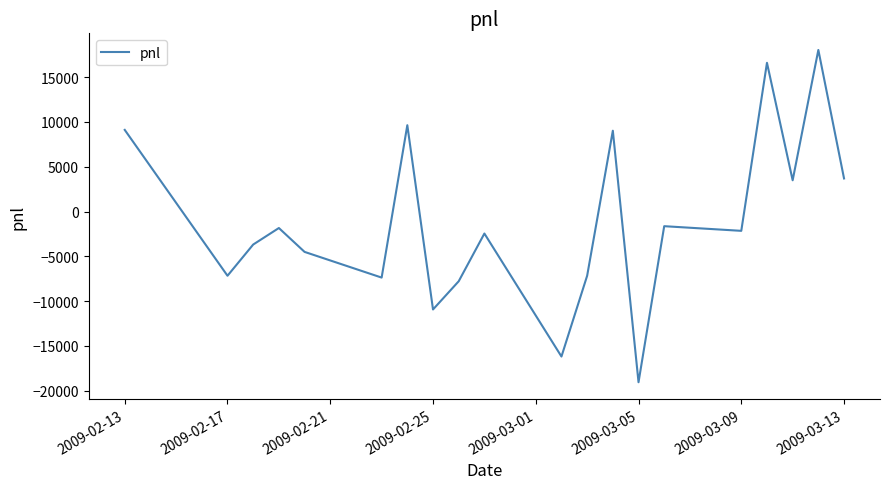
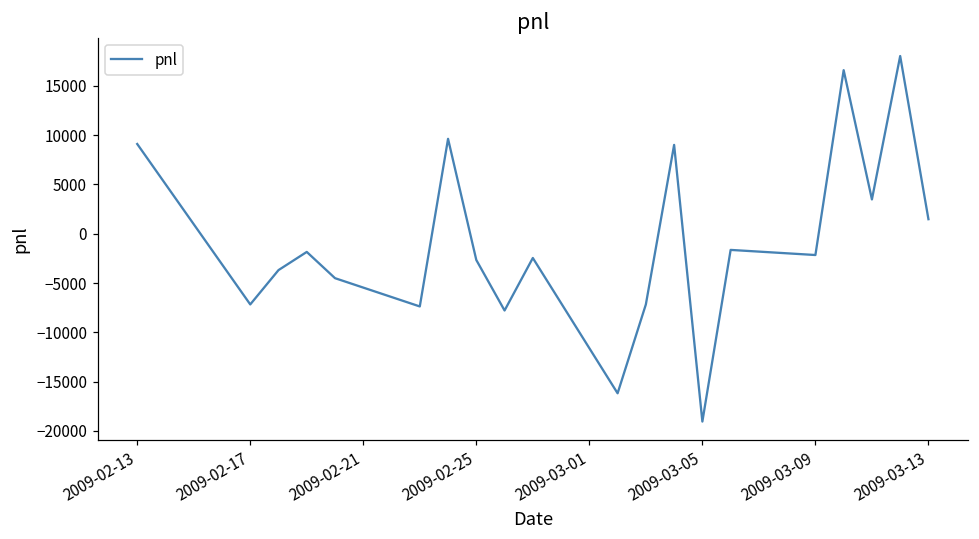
2009-02-25: -11000 -> -3000
2009-03-13: 4000 -> 1000
